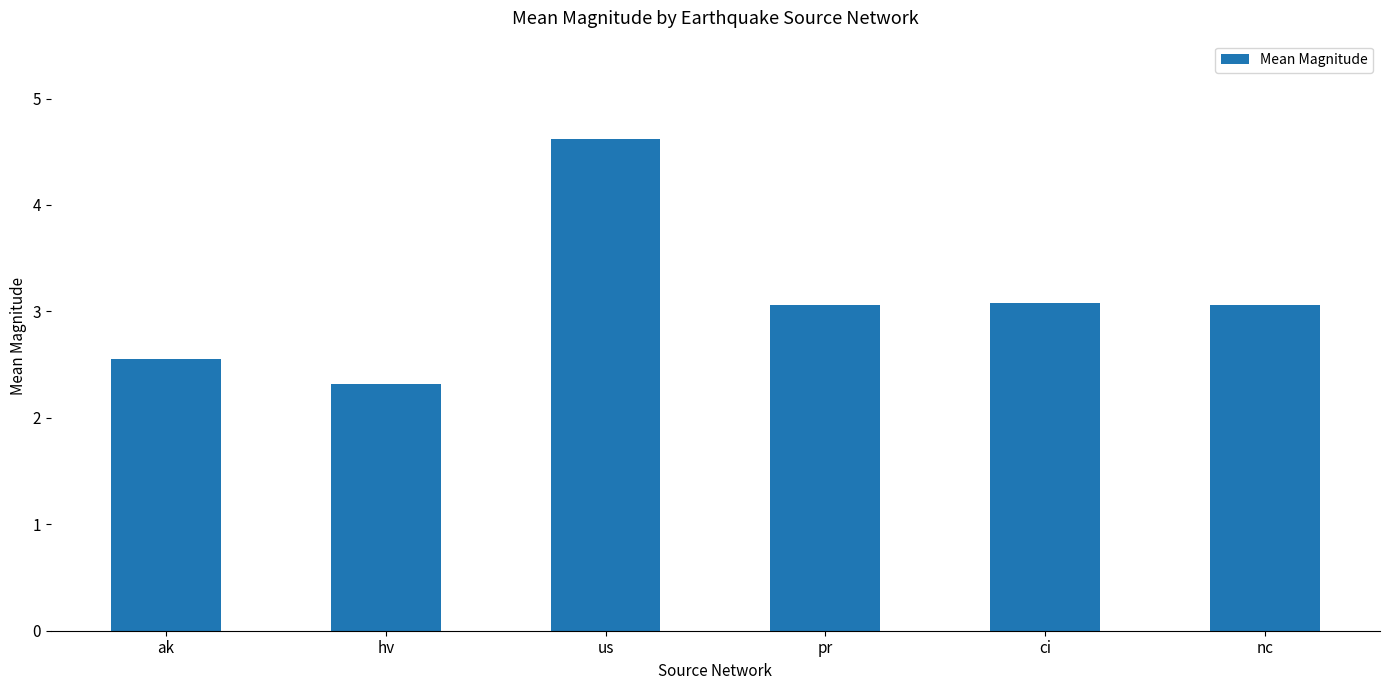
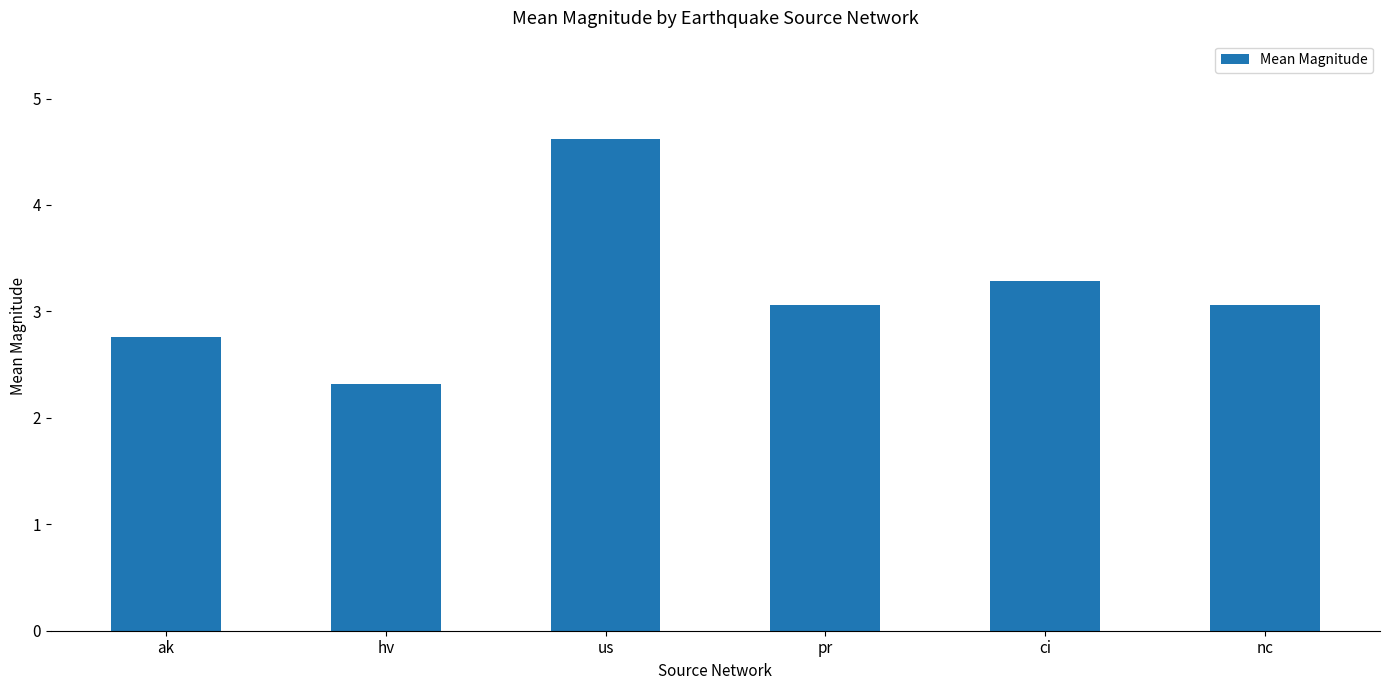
ak: 2.55 -> 2.76
ci: 3.08 -> 3.29
